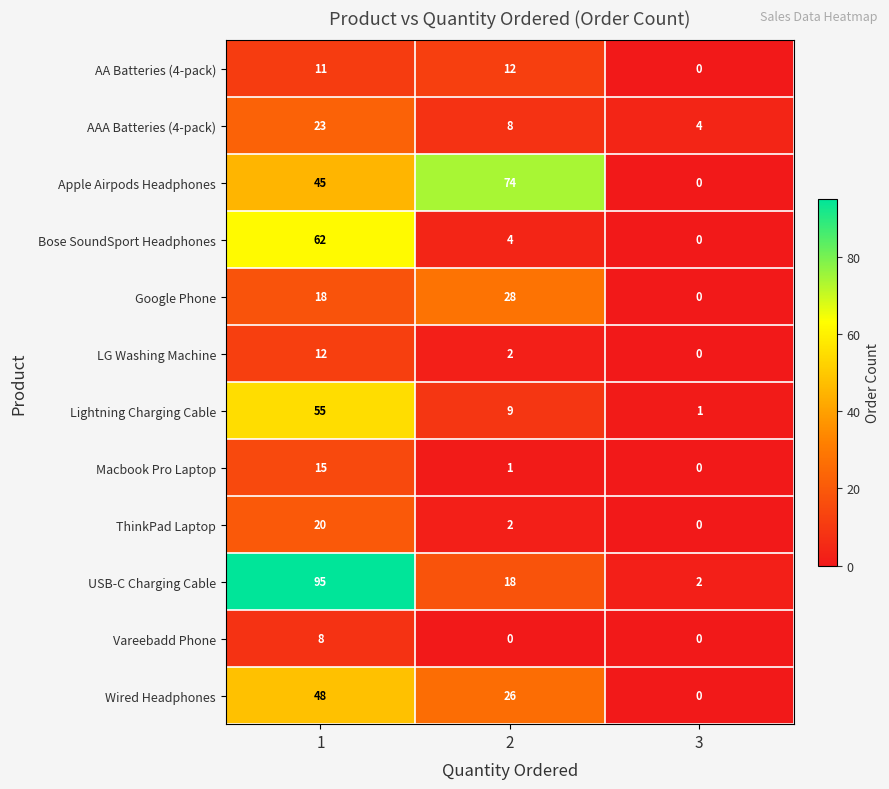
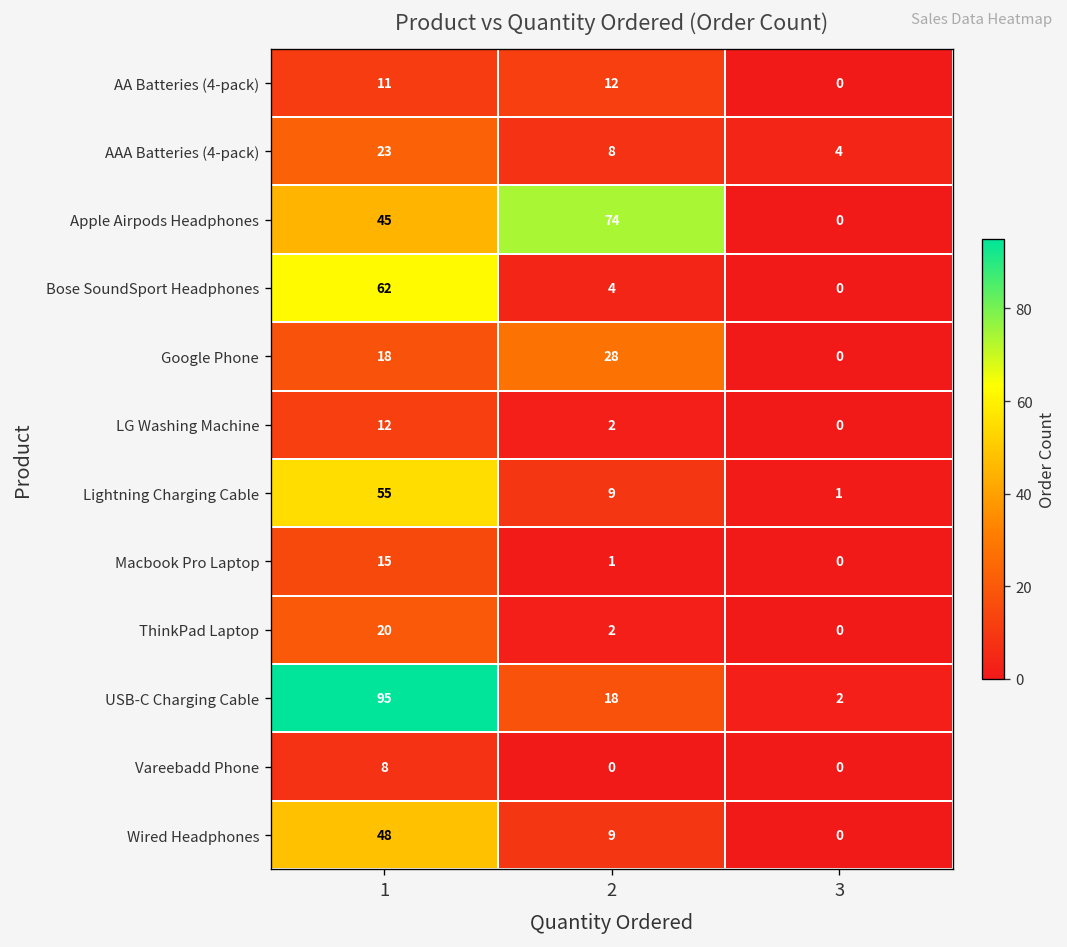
Wired Headphones, 2: 26 -> 9
